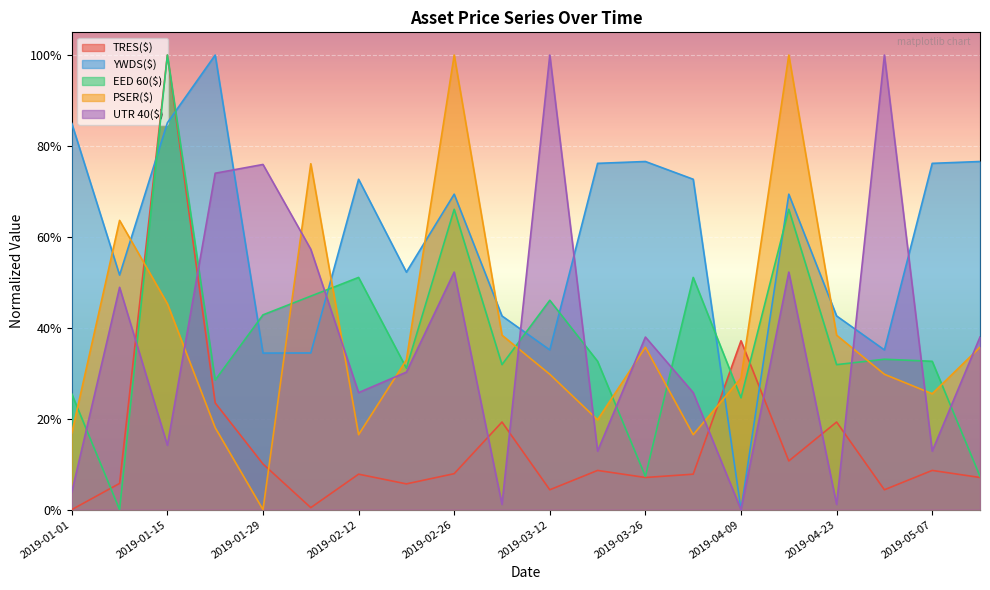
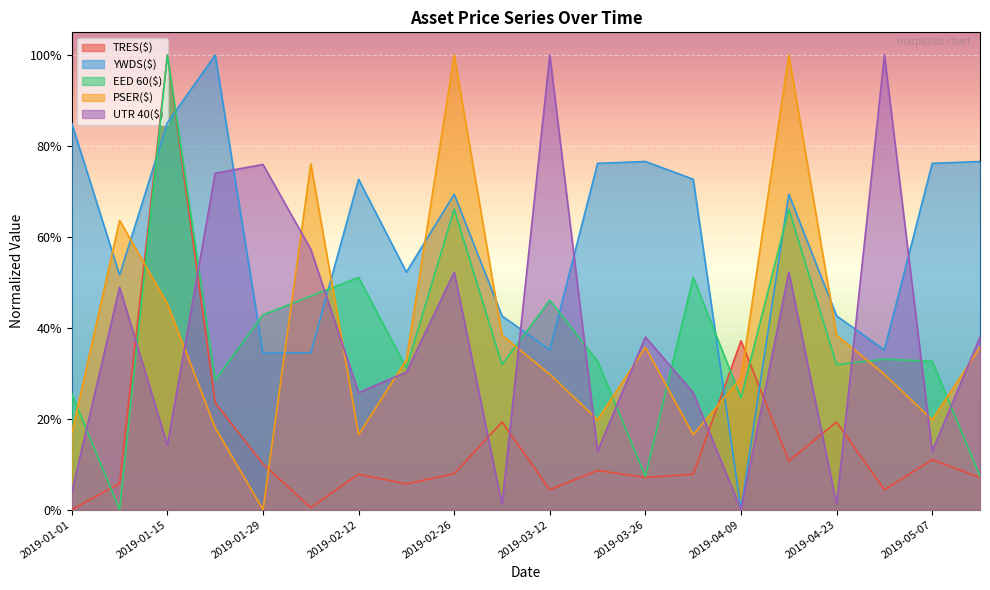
TRES($), 2019-05-07: 9% -> 11%
PSER($), 2019-05-07: 25% -> 20%
